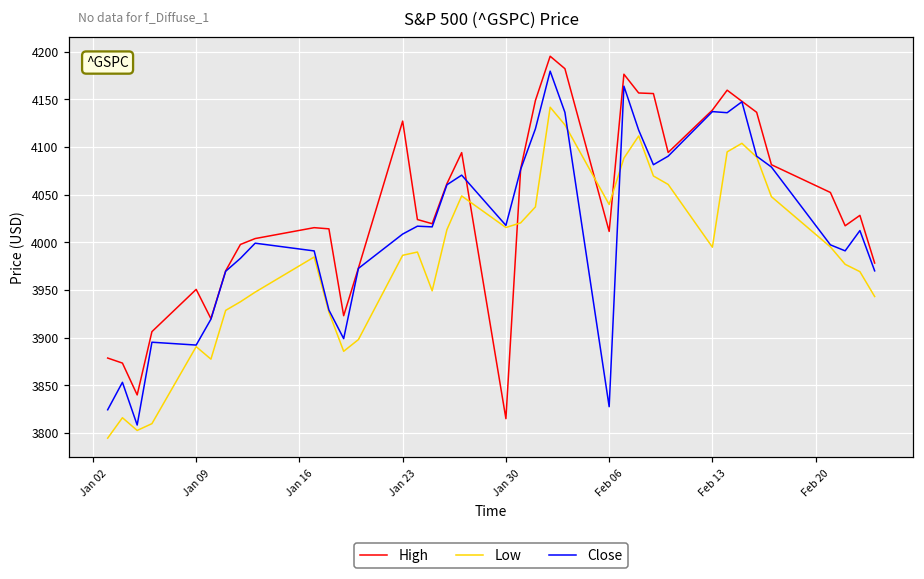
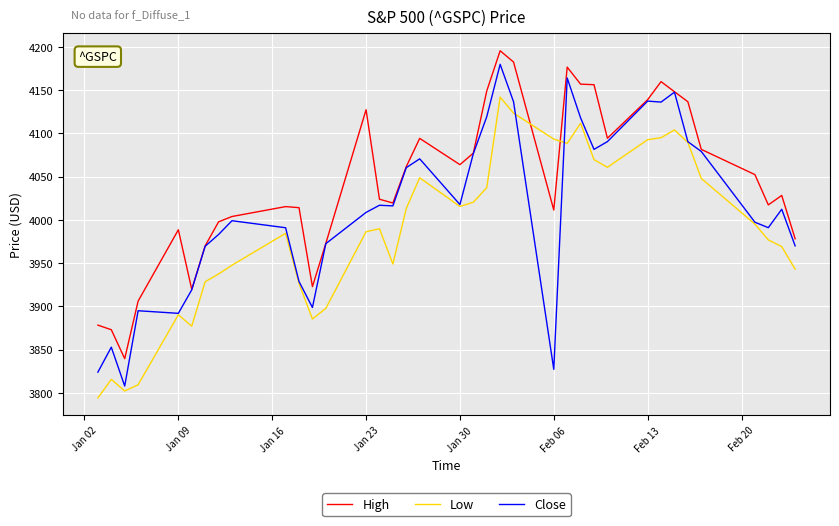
High, Jan 09: 3950 -> 3990
High, Jan 30: 3810 -> 4060
Low, Feb 06: 4040 -> 4090
Low, Feb 13: 3990 -> 4090
